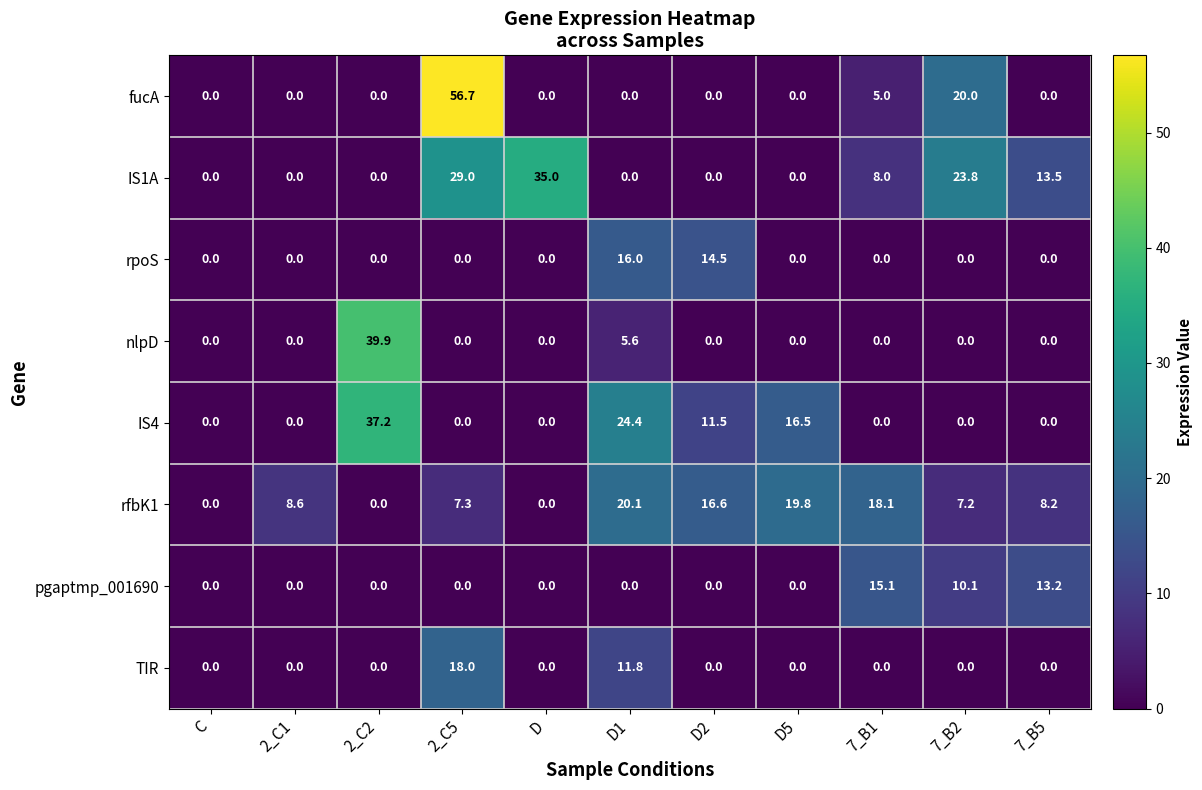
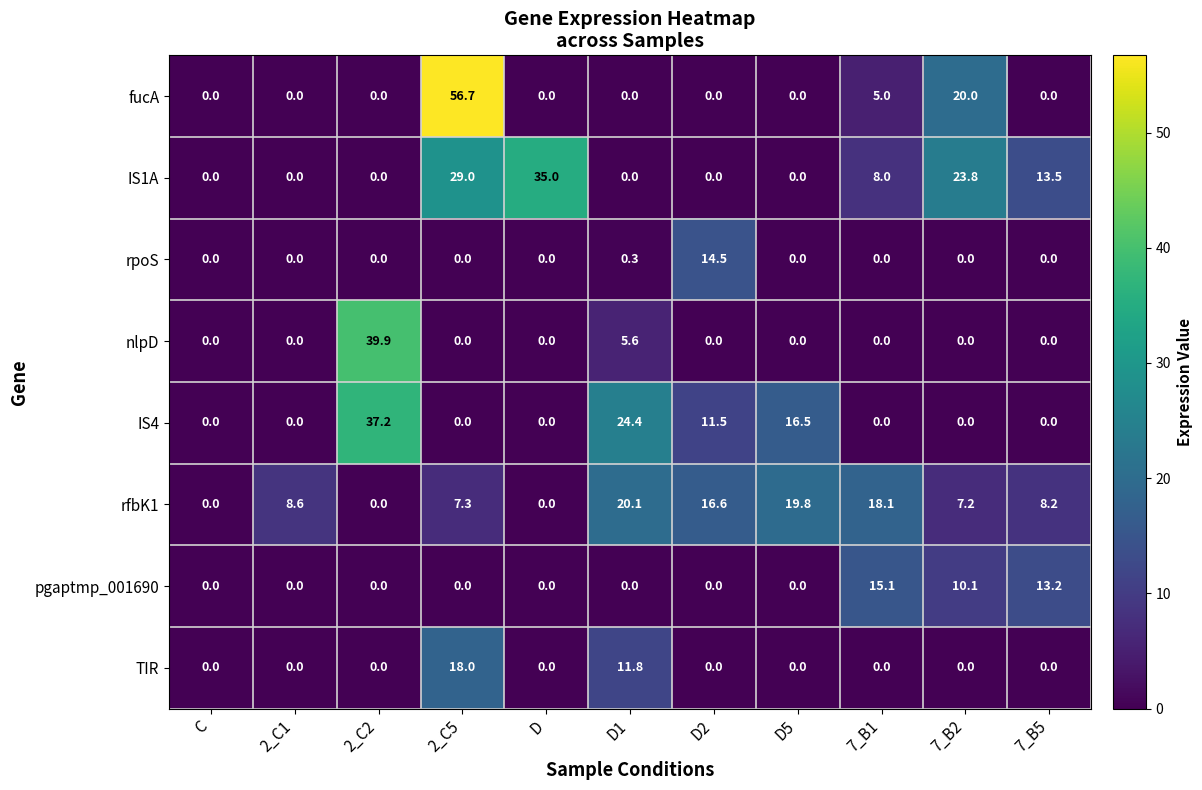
rpoS, D1: 16.0 -> 0.3
